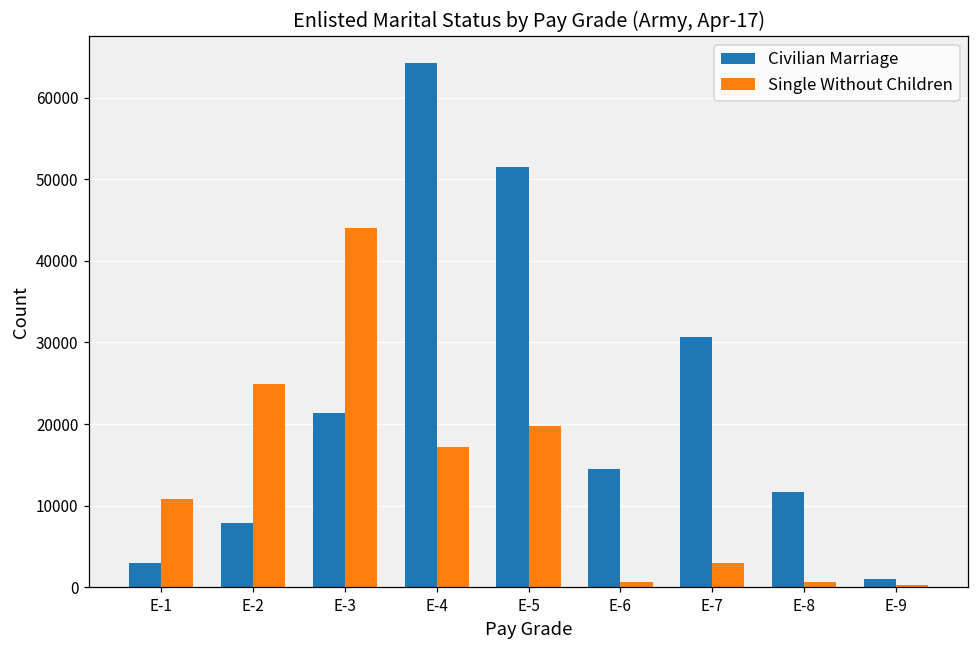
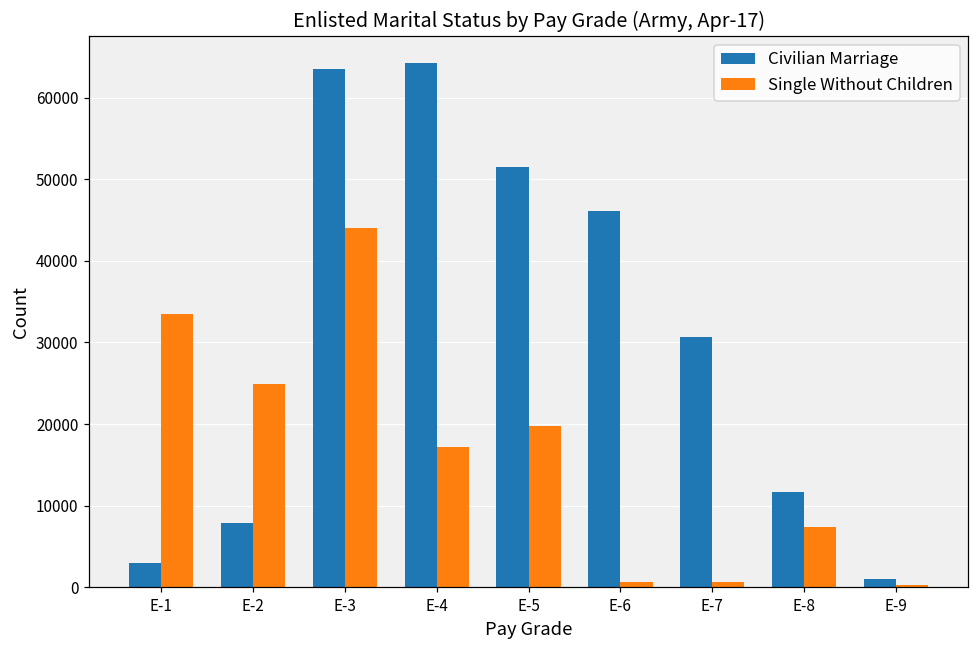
Single Without Children, E-1: 11000 -> 34000
Civilian Marriage, E-3: 21000 -> 63000
Civilian Marriage, E-6: 14000 -> 46000
Single Without Children, E-7: 3000 -> 1000
Single Without Children, E-8: 1000 -> 7000
